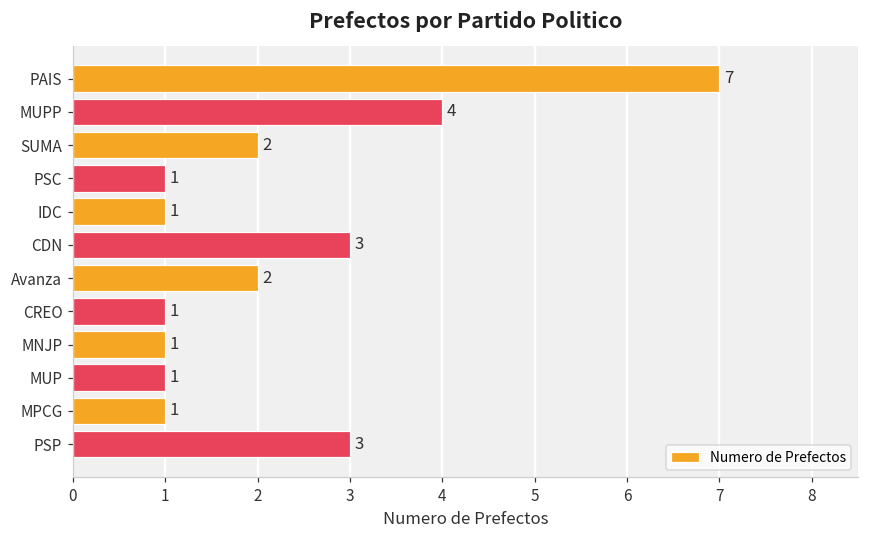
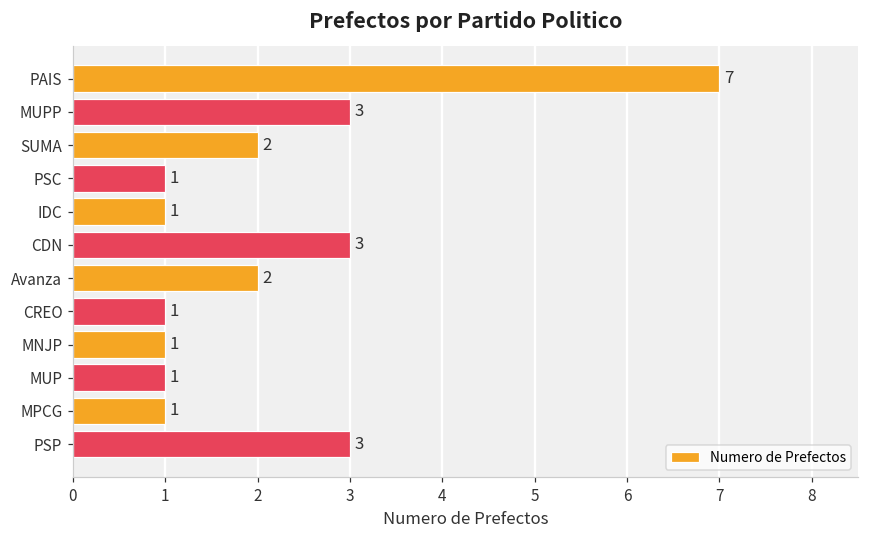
MUPP: 4 -> 3
